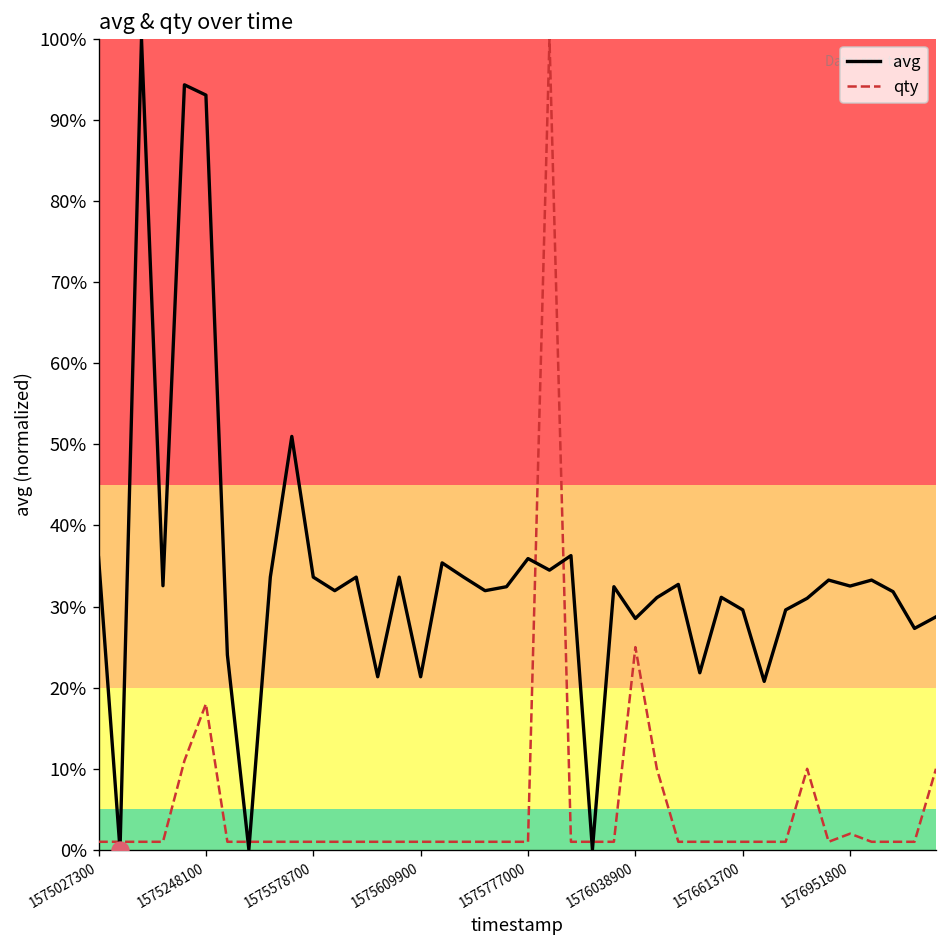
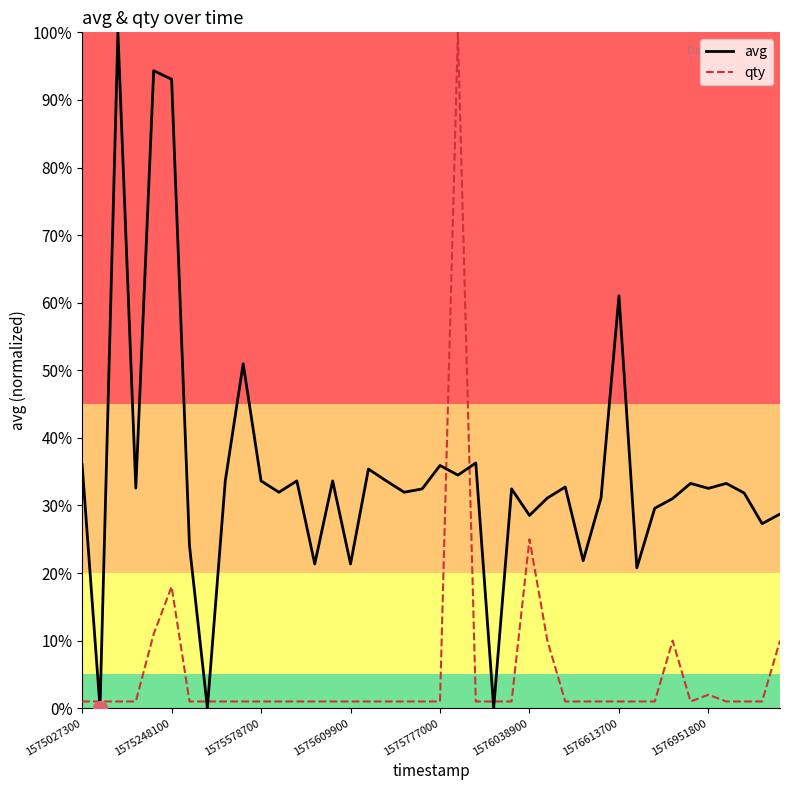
avg, 1576613700: 30% -> 61%
